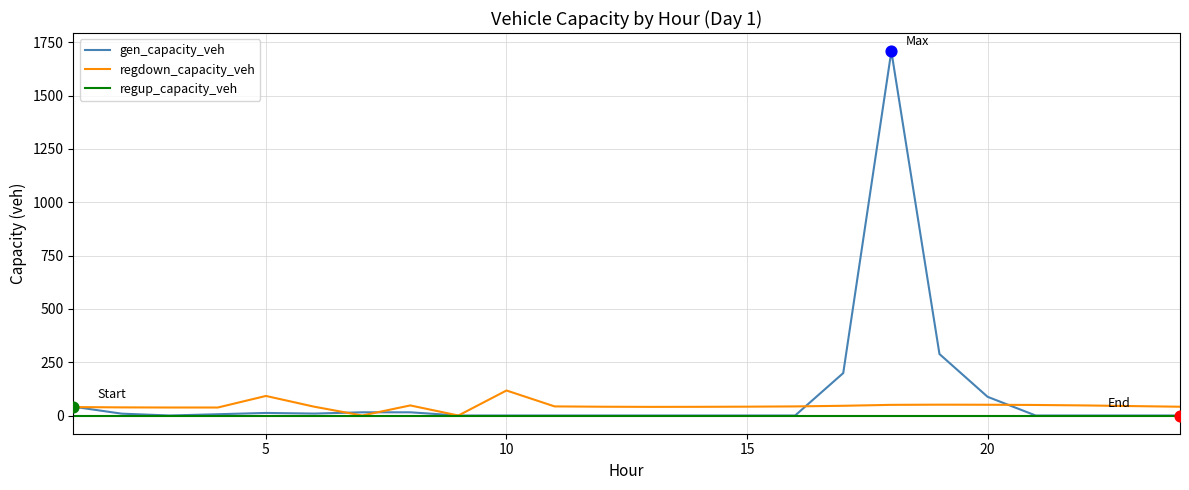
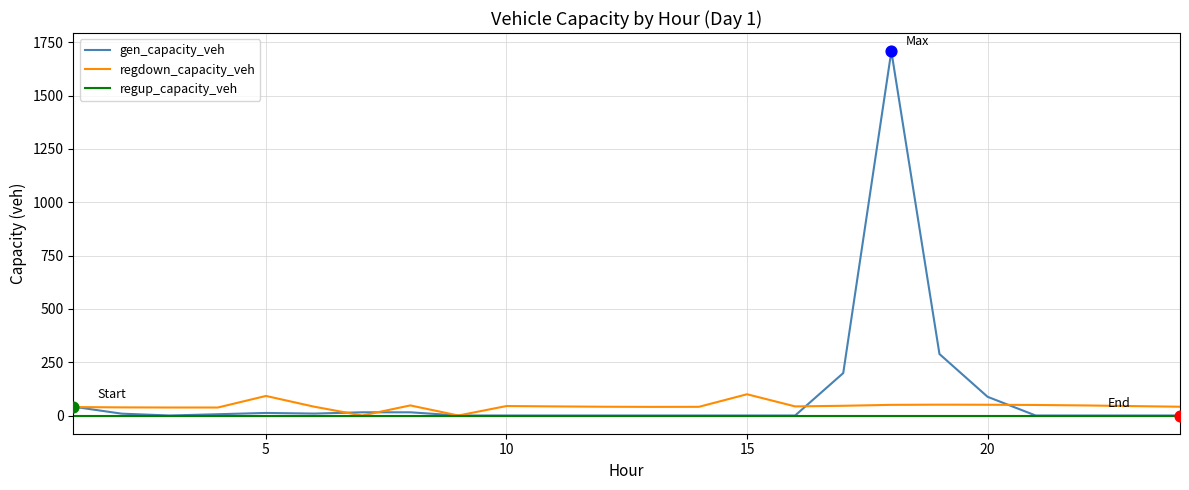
regdown_capacity_veh, 10: 120 -> 40
regdown_capacity_veh, 15: 40 -> 100
